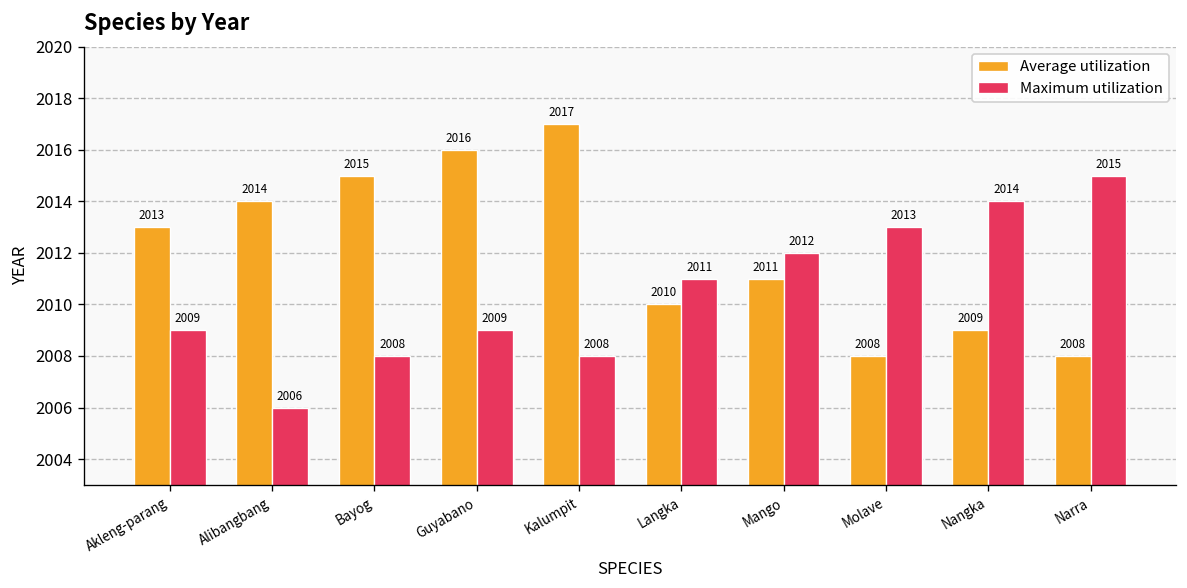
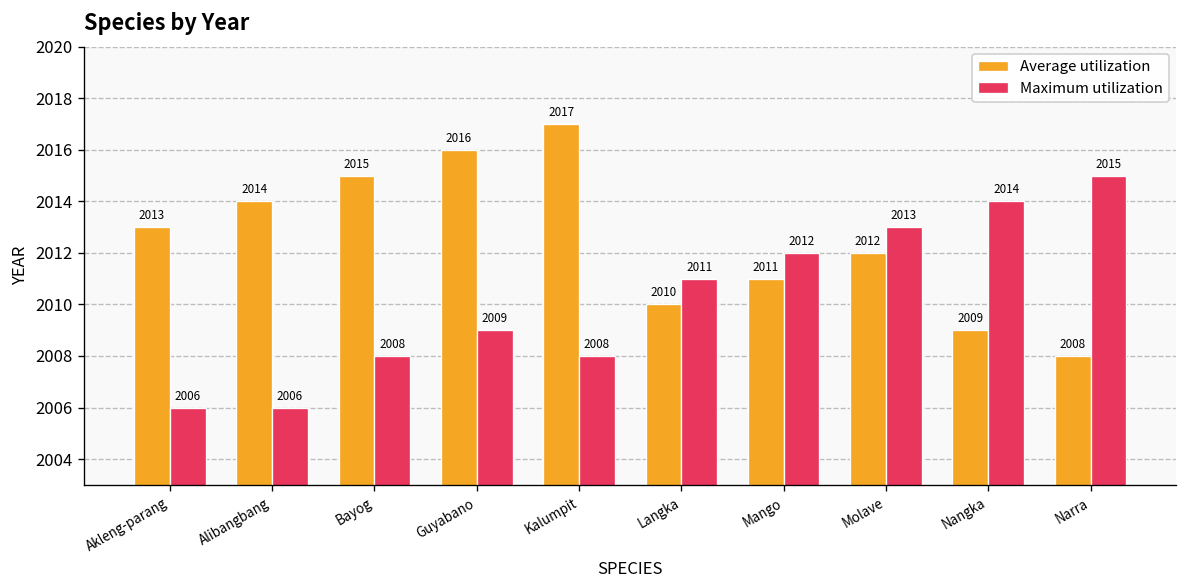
Maximum utilization, Akleng-parang: 2009 -> 2006
Average utilization, Molave: 2008 -> 2012
